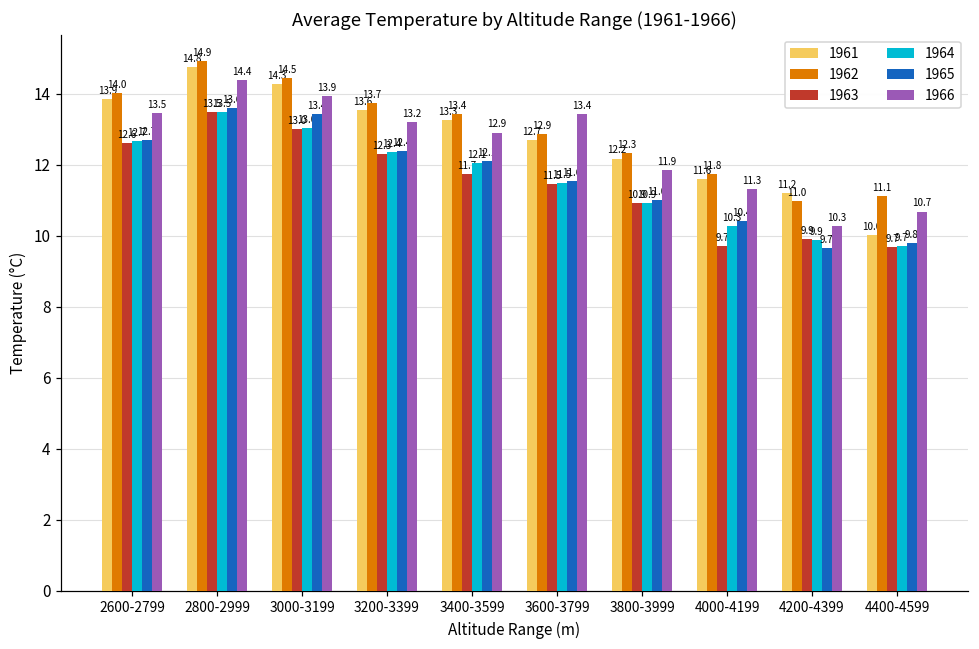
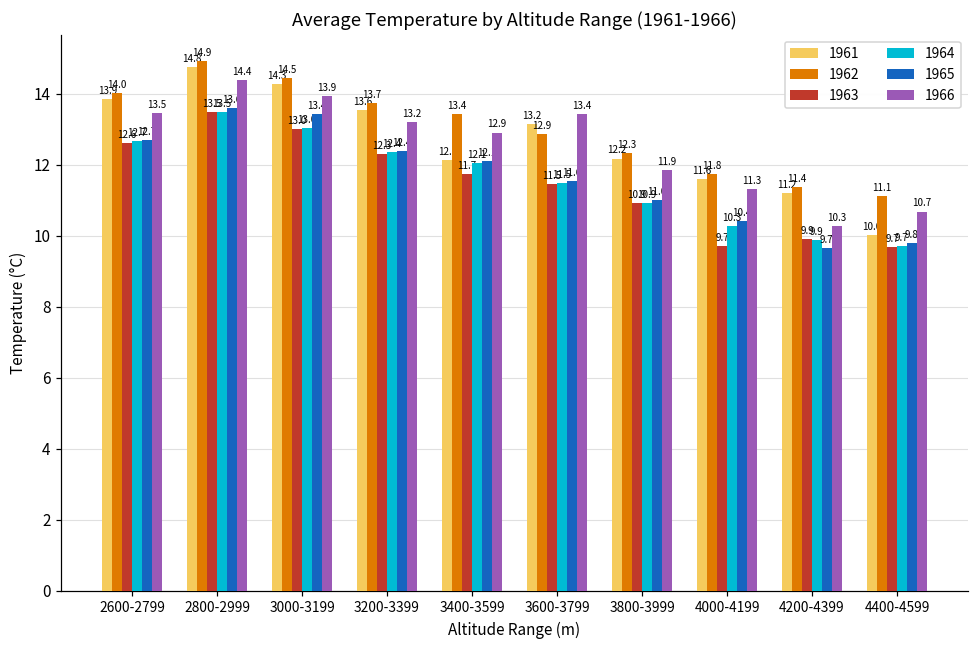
1961, 3400-3599: 13.3 -> 12.1
1961, 3600-3799: 12.7 -> 13.2
1962, 4200-4399: 11.0 -> 11.4
